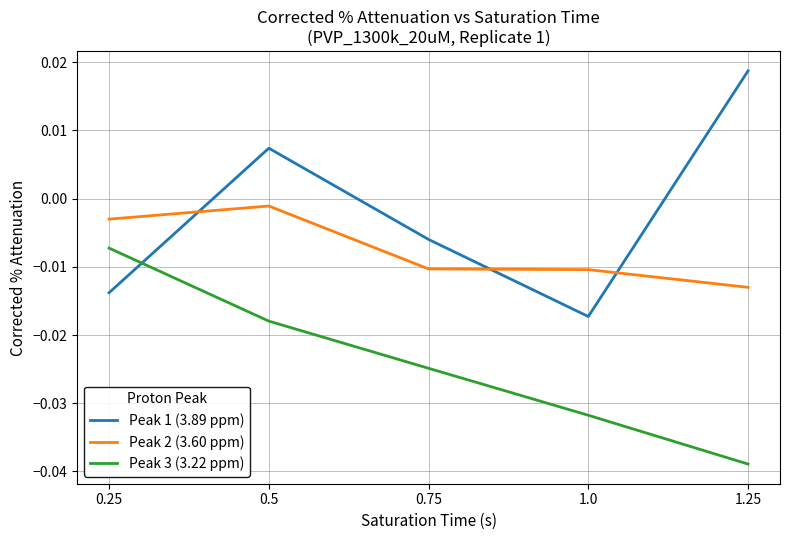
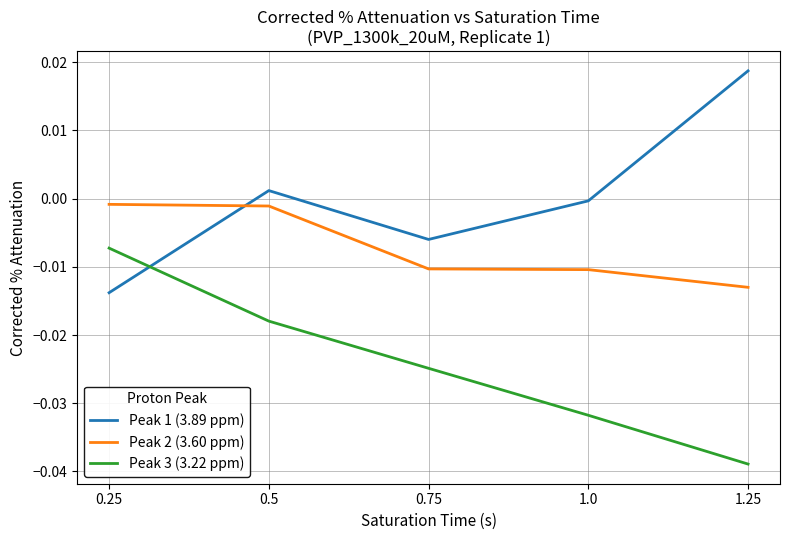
Peak 2 (3.60 ppm), 0.25: -0.003 -> -0.001
Peak 1 (3.89 ppm), 0.5: 0.007 -> 0.001
Peak 1 (3.89 ppm), 1.0: -0.017 -> 0.000
